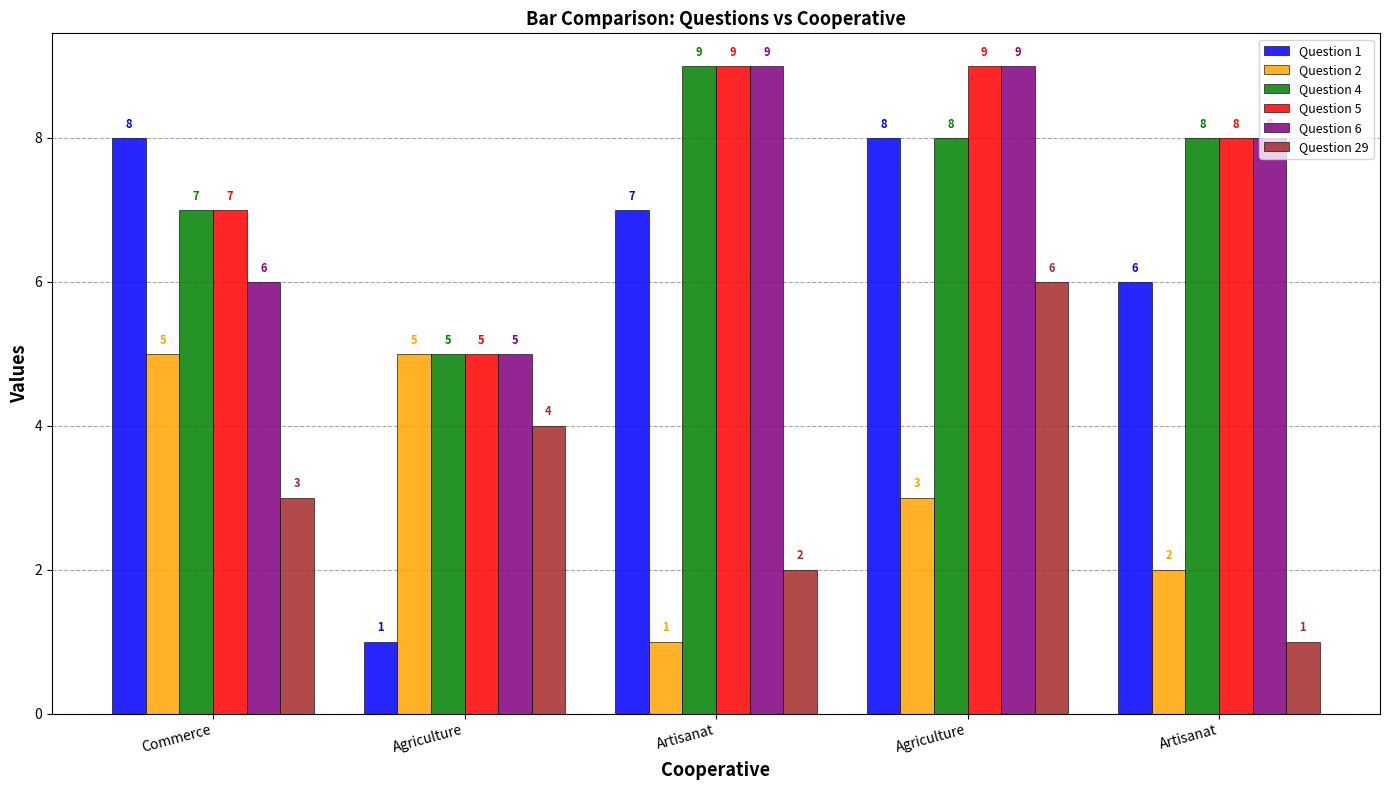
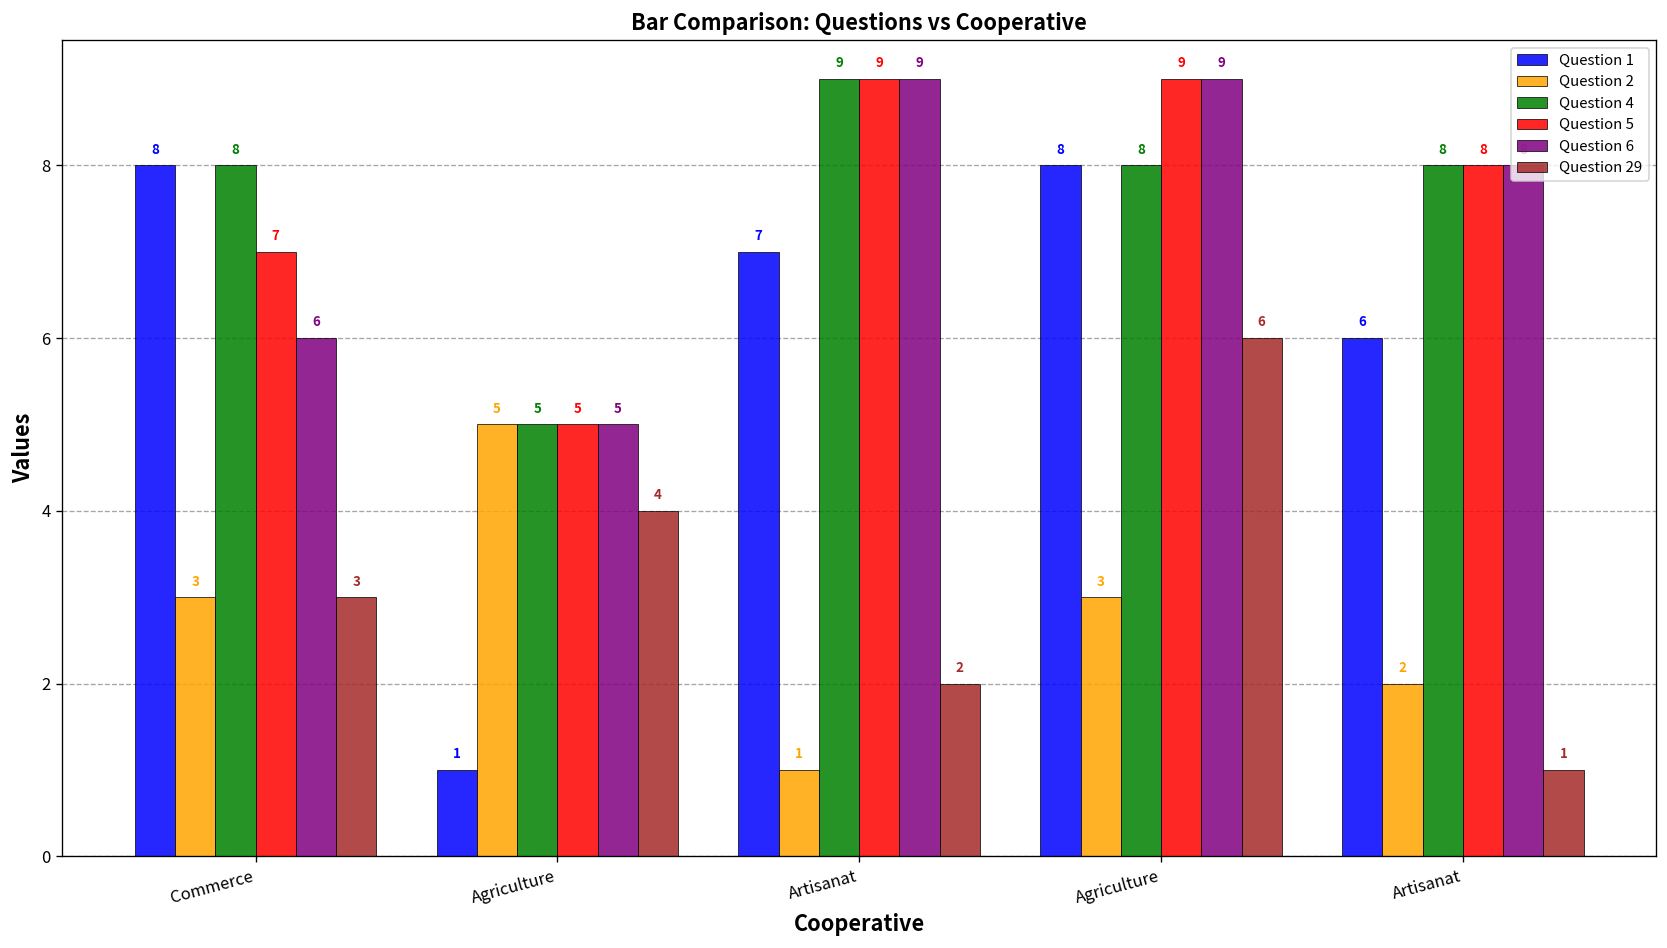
Question 2, Commerce: 5 -> 3
Question 4, Commerce: 7 -> 8
